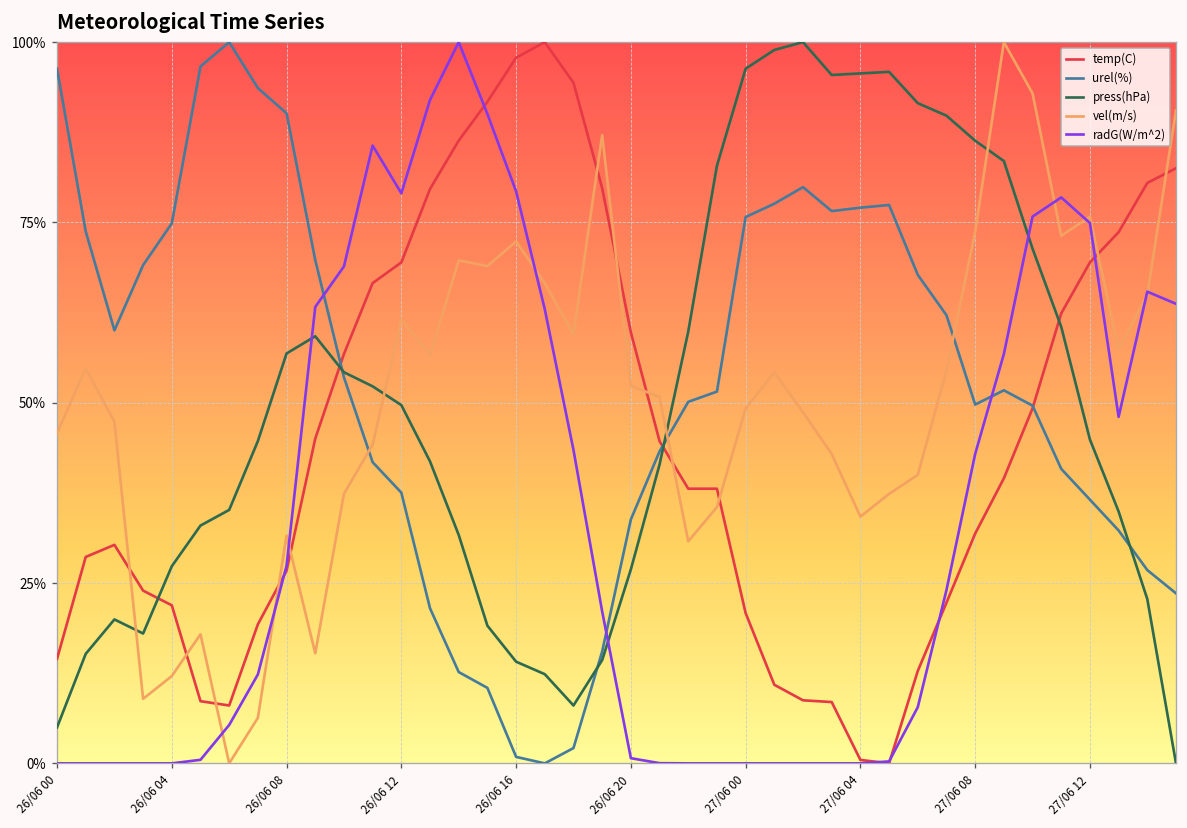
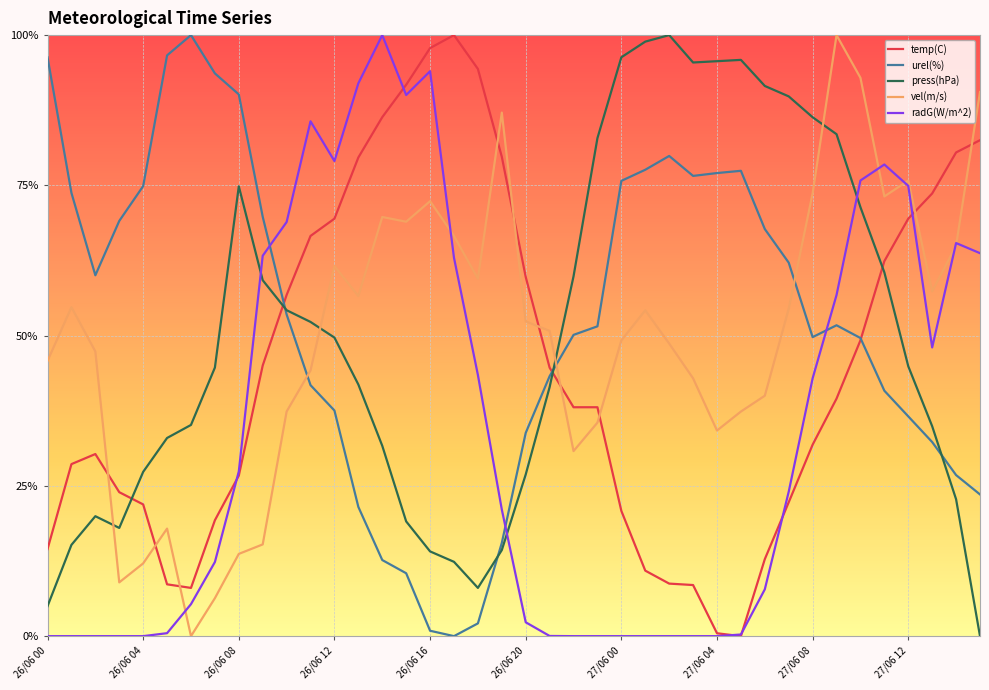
press(hPa), 26/06 08: 57% -> 75%
vel(m/s), 26/06 08: 32% -> 14%
radG(W/m^2), 26/06 16: 79% -> 94%
radG(W/m^2), 26/06 20: 1% -> 2%
